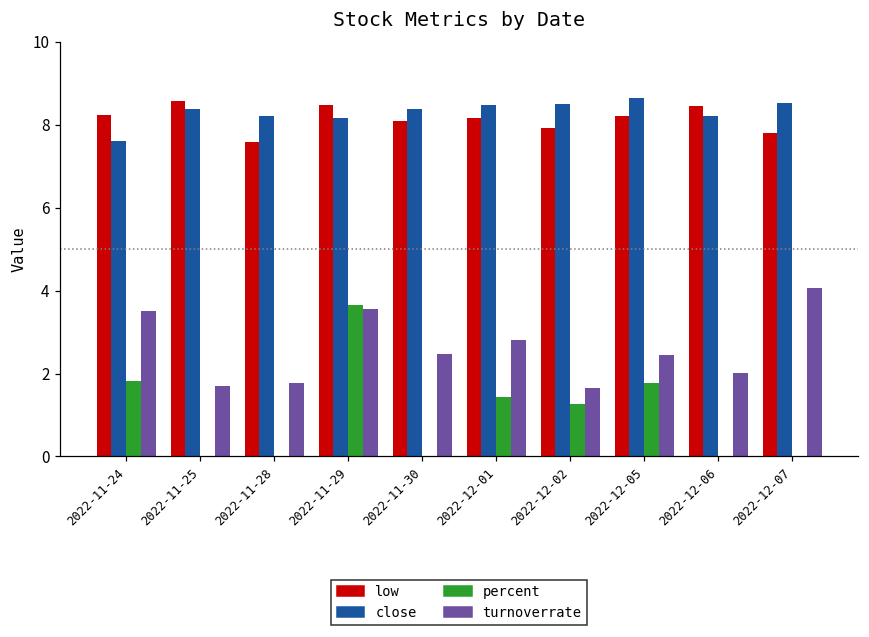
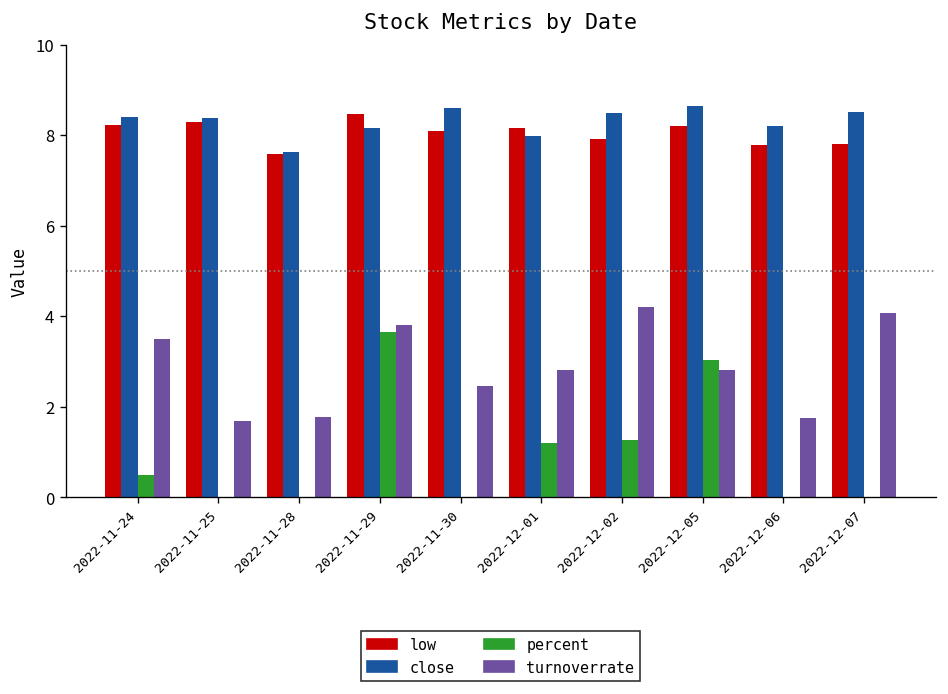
close, 2022-11-24: 7.6 -> 8.4
percent, 2022-11-24: 1.8 -> 0.5
low, 2022-11-25: 8.6 -> 8.3
close, 2022-11-28: 8.2 -> 7.6
turnoverrate, 2022-11-29: 3.6 -> 3.8
close, 2022-11-30: 8.4 -> 8.6
close, 2022-12-01: 8.5 -> 8.0
percent, 2022-12-01: 1.4 -> 1.2
turnoverrate, 2022-12-02: 1.7 -> 4.2
percent, 2022-12-05: 1.8 -> 3.0
turnoverrate, 2022-12-05: 2.5 -> 2.8
low, 2022-12-06: 8.5 -> 7.8
turnoverrate, 2022-12-06: 2.0 -> 1.8
